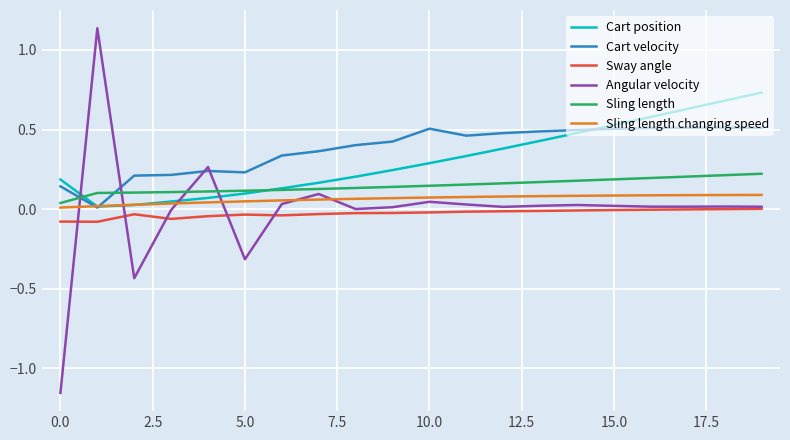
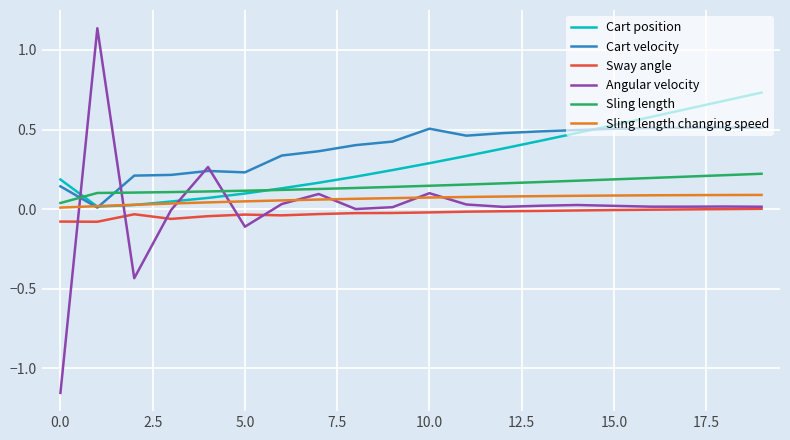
Angular velocity, 5.0: -0.31 -> -0.11
Angular velocity, 10.0: 0.05 -> 0.10
